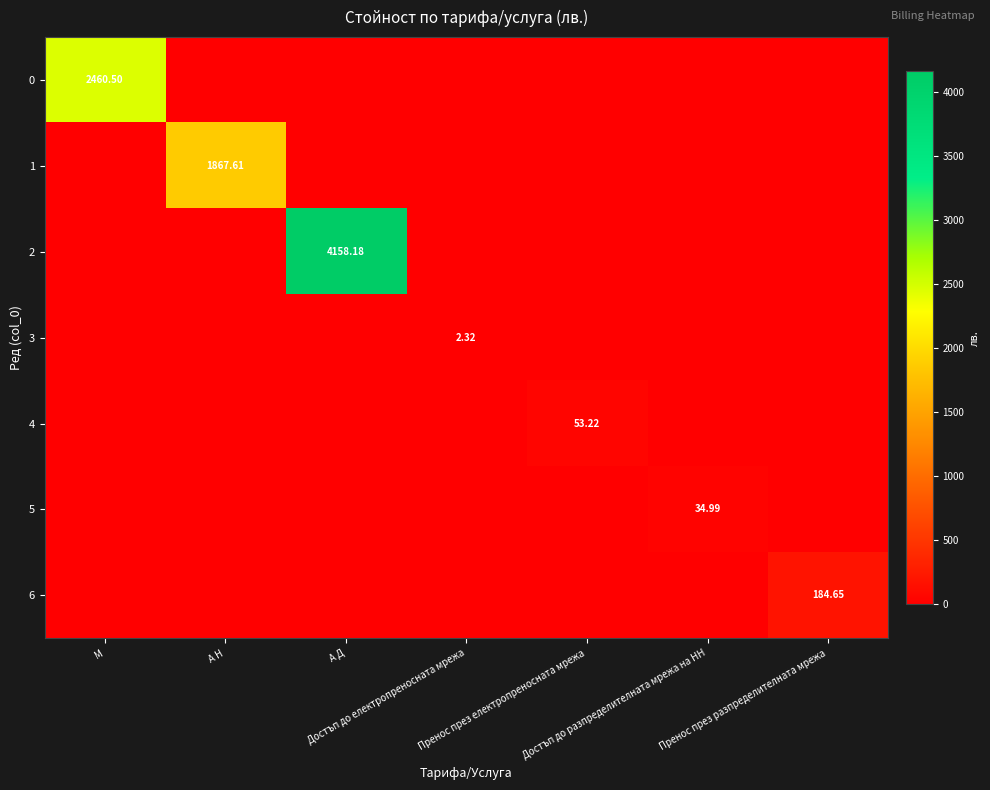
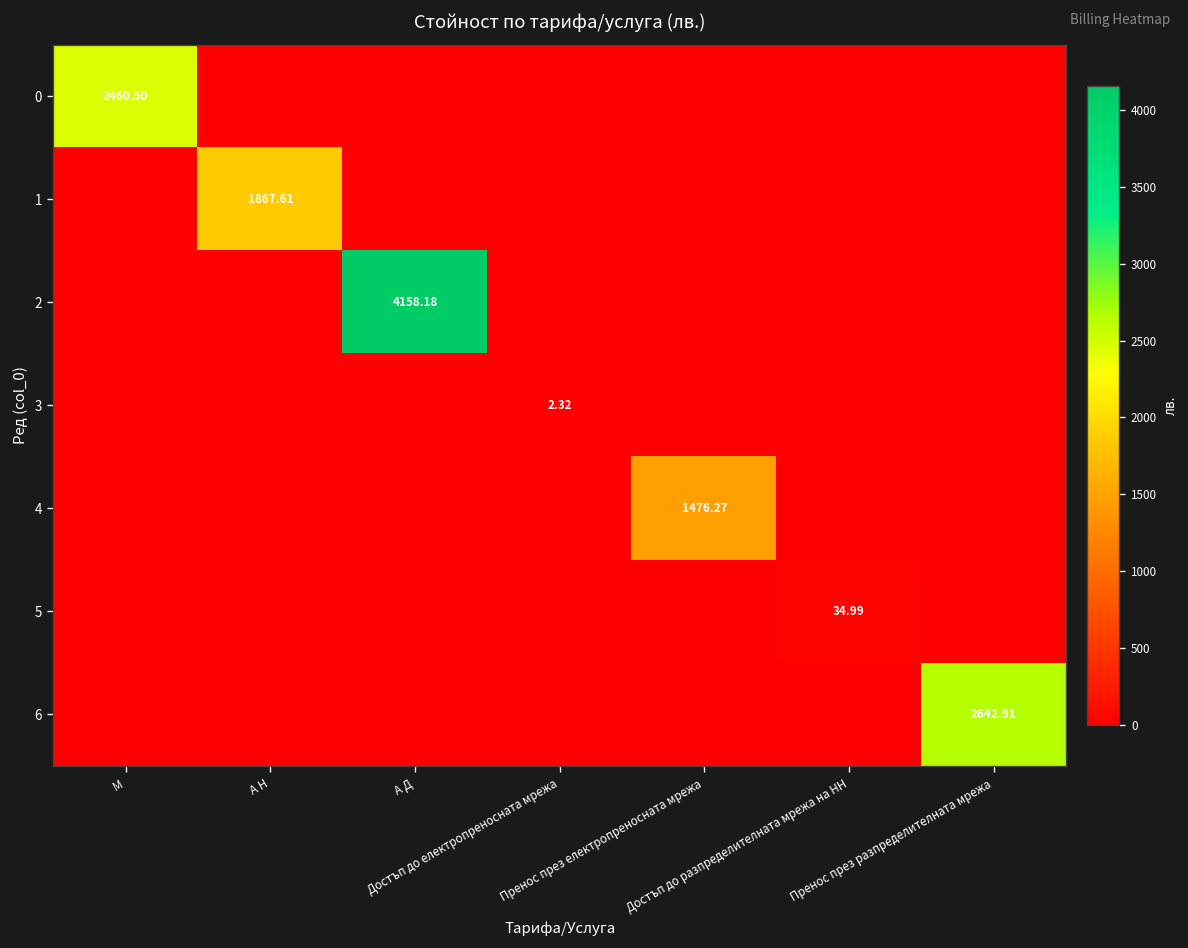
4, Пренос през електропреносната мрежа: 53.22 -> 1476.27
6, Пренос през разпределителната мрежа: 184.65 -> 2642.91
